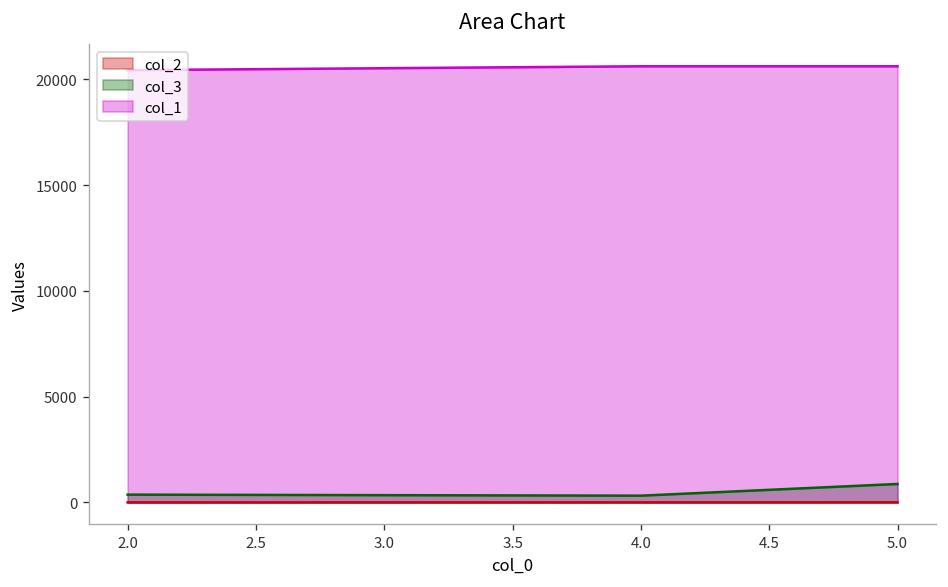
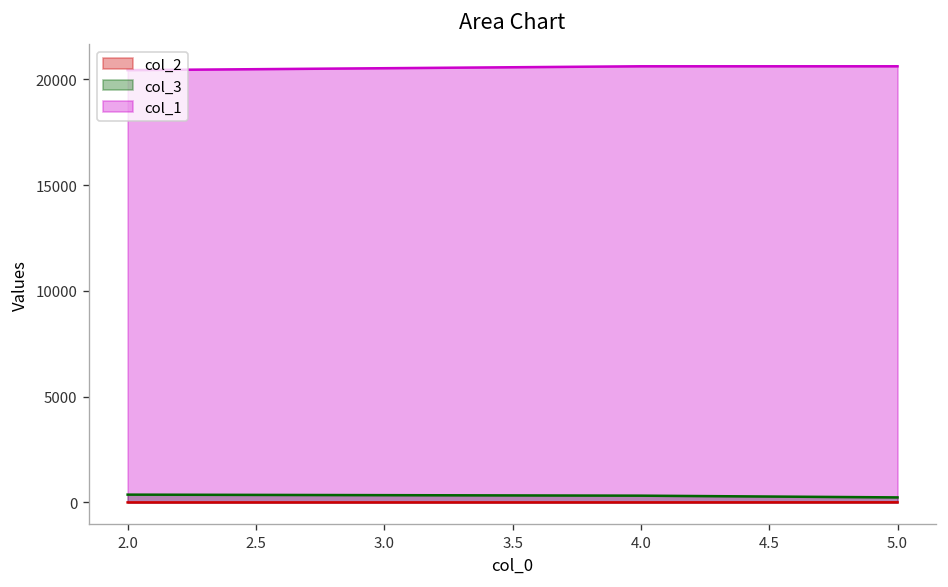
col_3, 5.0: 900 -> 200
